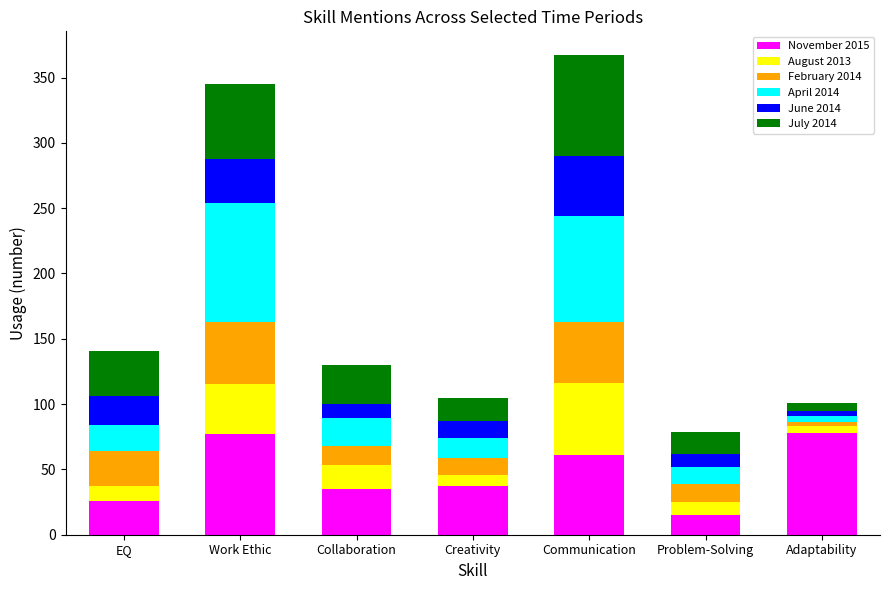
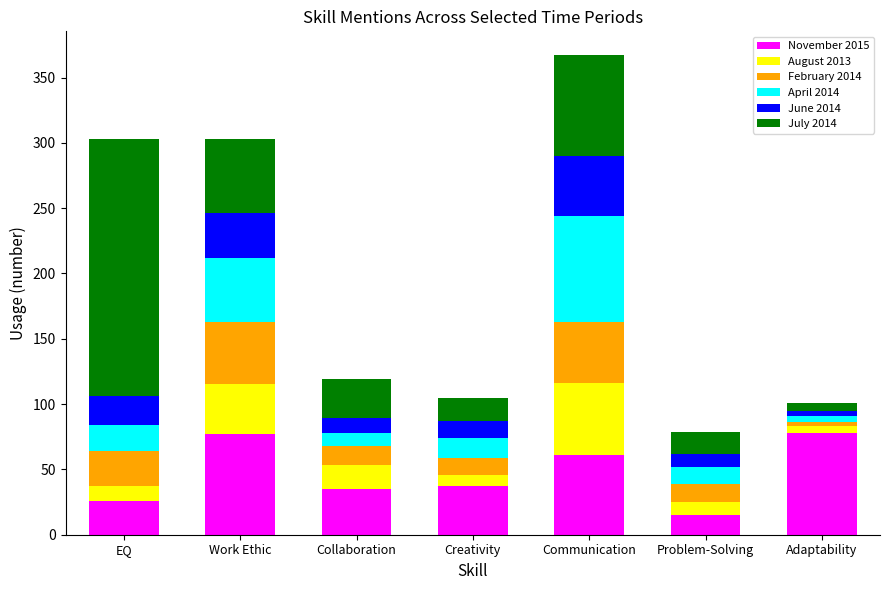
July 2014, EQ: 35 -> 197
April 2014, Work Ethic: 91 -> 49
April 2014, Collaboration: 21 -> 10
